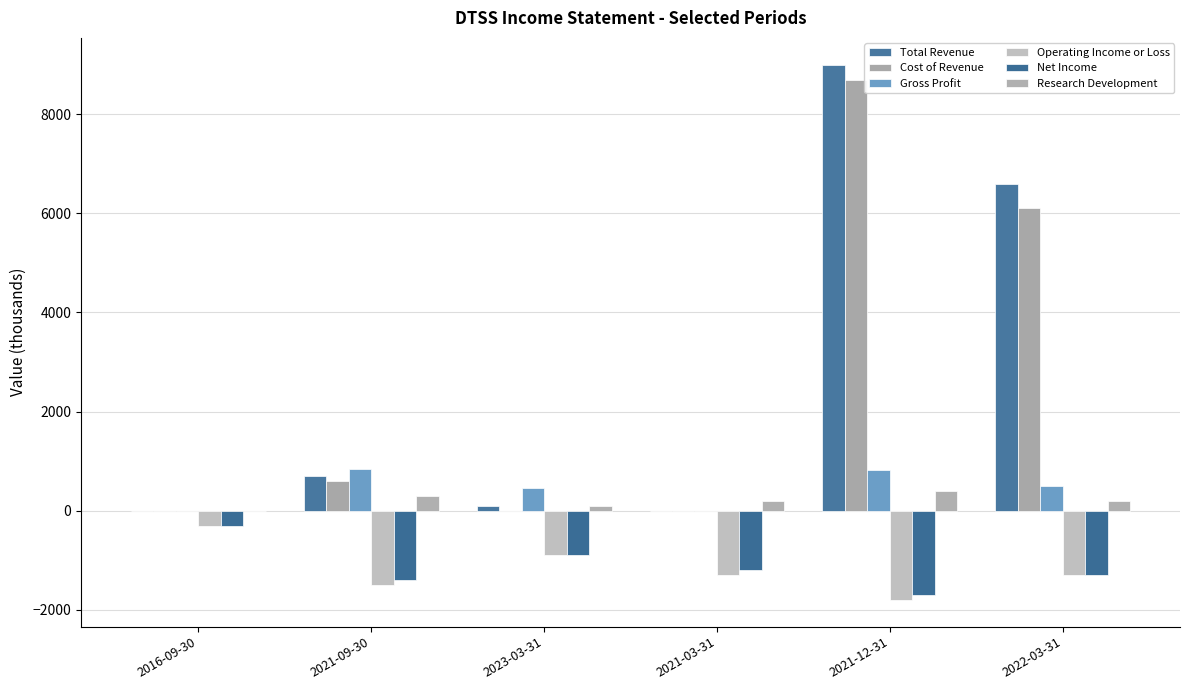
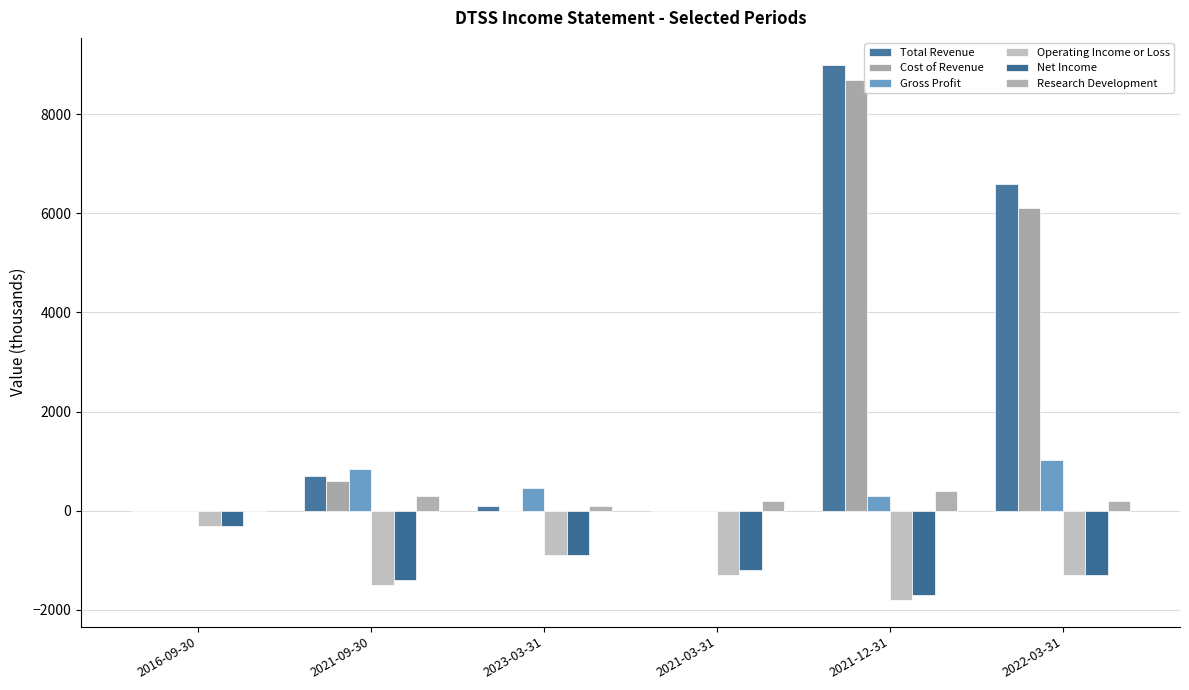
Gross Profit, 2021-12-31: 800 -> 300
Gross Profit, 2022-03-31: 500 -> 1000
